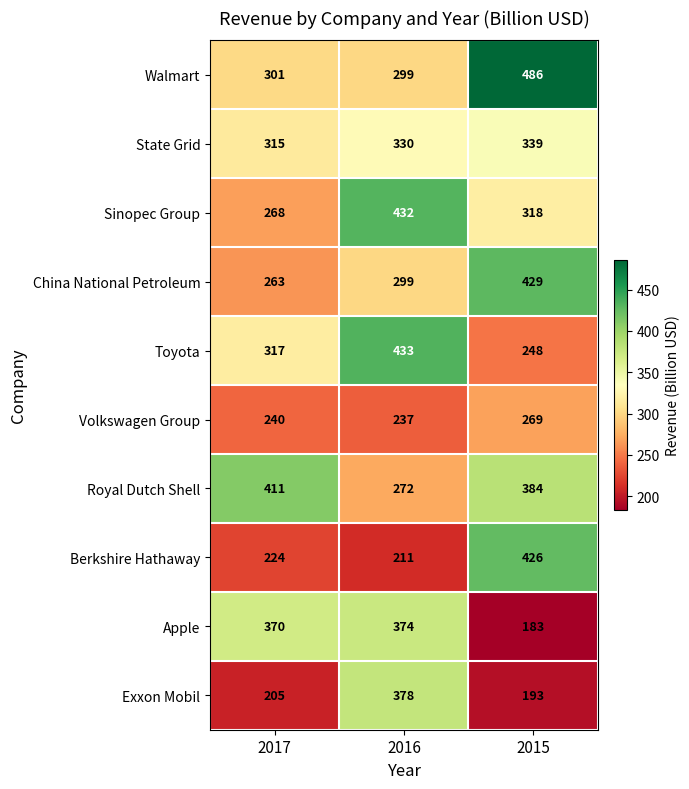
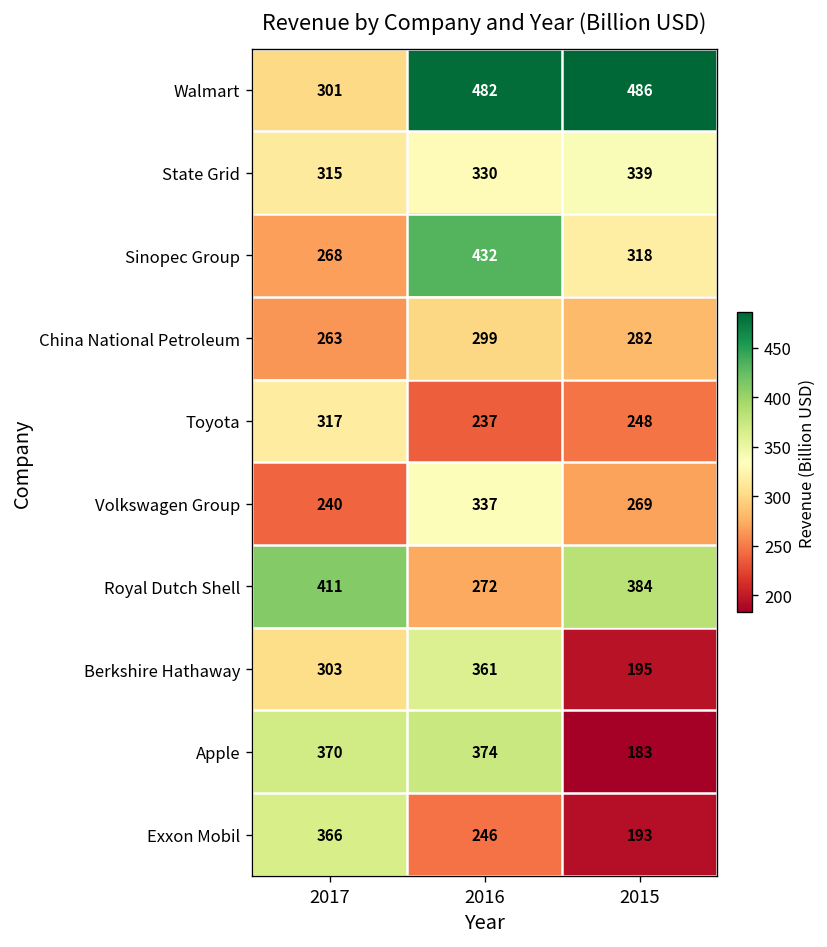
Walmart, 2016: 299 -> 482
China National Petroleum, 2015: 429 -> 282
Toyota, 2016: 433 -> 237
Volkswagen Group, 2016: 237 -> 337
Berkshire Hathaway, 2017: 224 -> 303
Berkshire Hathaway, 2016: 211 -> 361
Berkshire Hathaway, 2015: 426 -> 195
Exxon Mobil, 2017: 205 -> 366
Exxon Mobil, 2016: 378 -> 246
